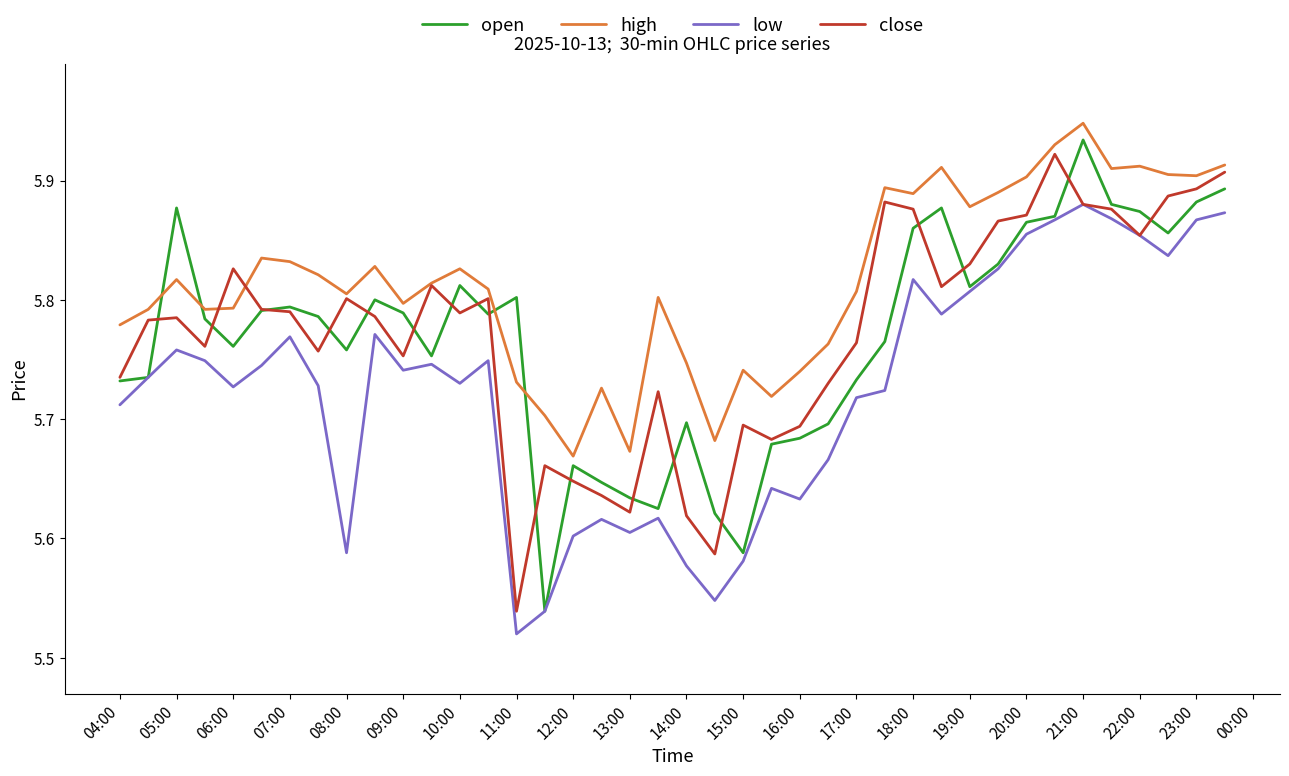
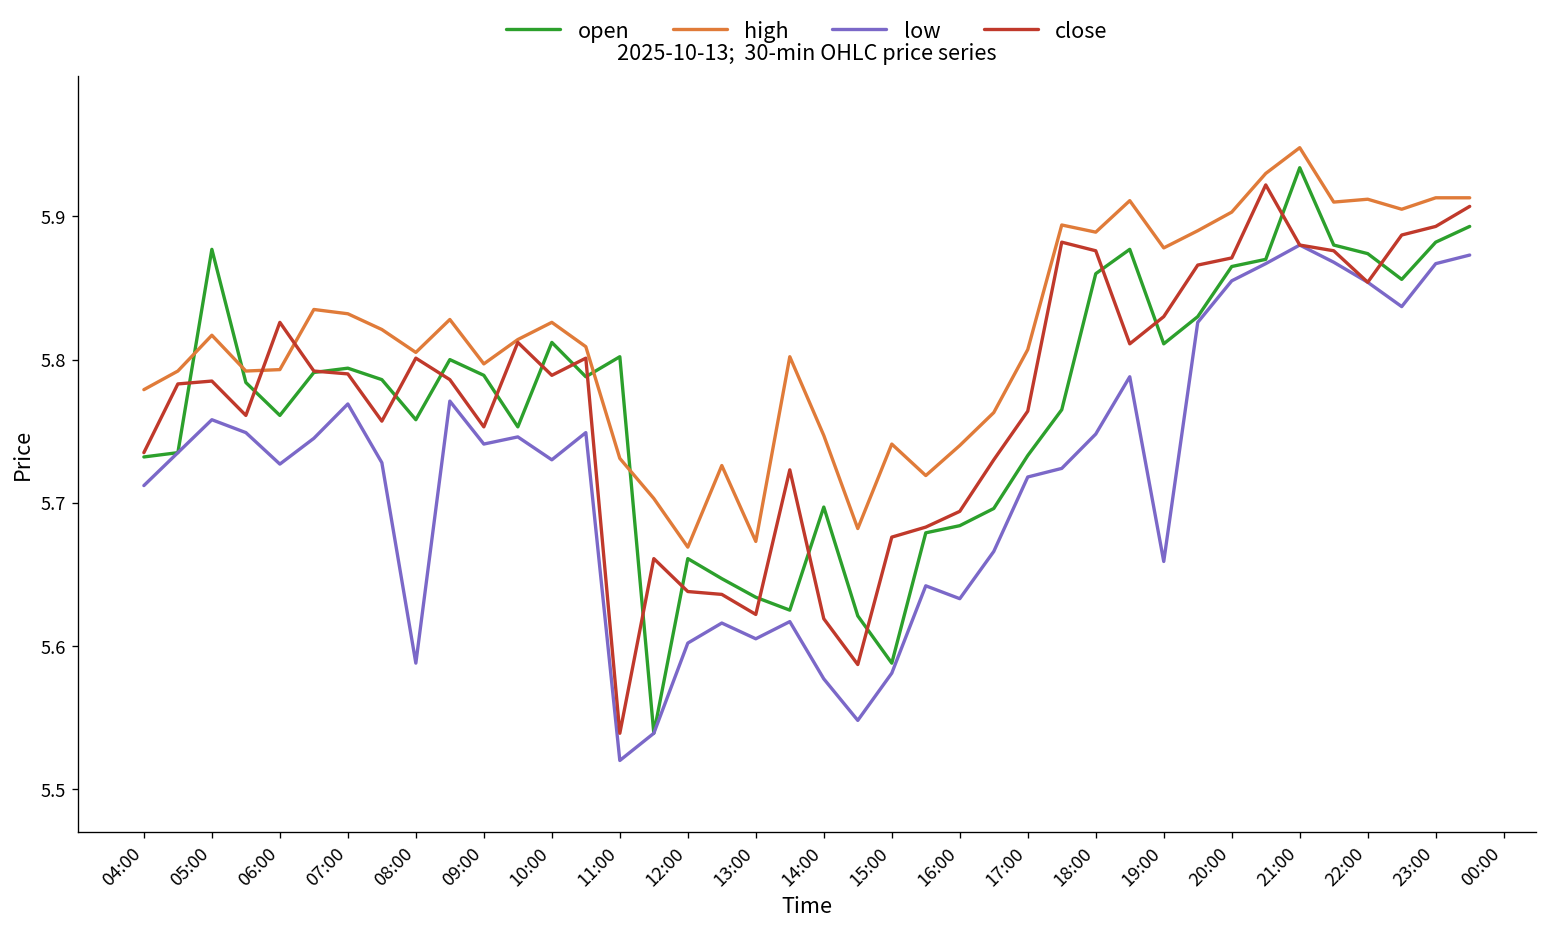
close, 12:00: 5.648 -> 5.638
close, 15:00: 5.695 -> 5.676
low, 18:00: 5.817 -> 5.748
low, 19:00: 5.807 -> 5.659
high, 23:00: 5.904 -> 5.913
